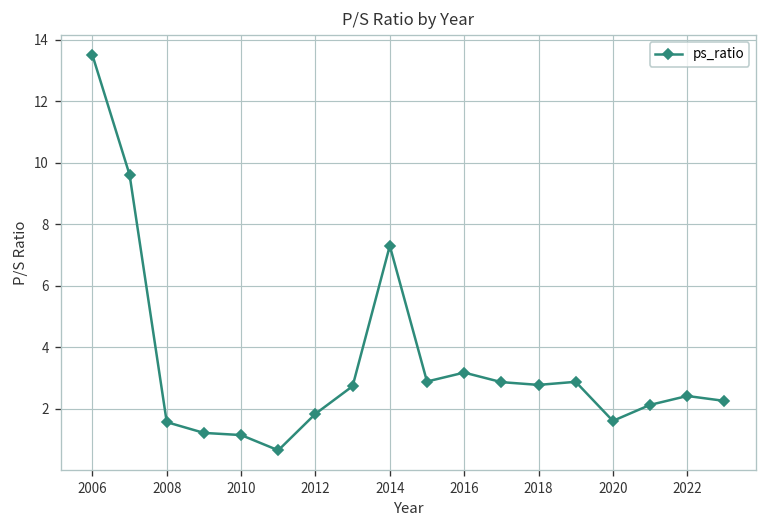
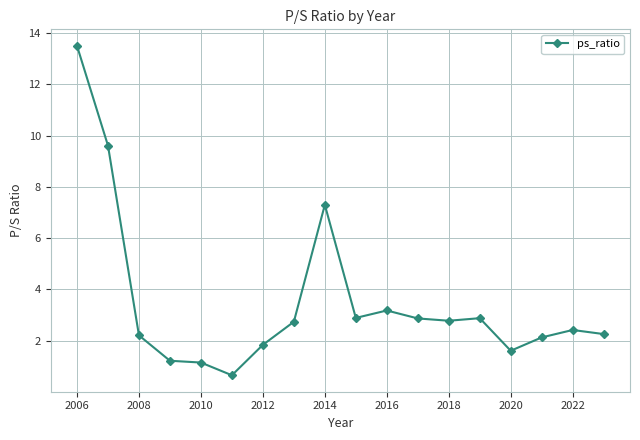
2008: 1.6 -> 2.2
